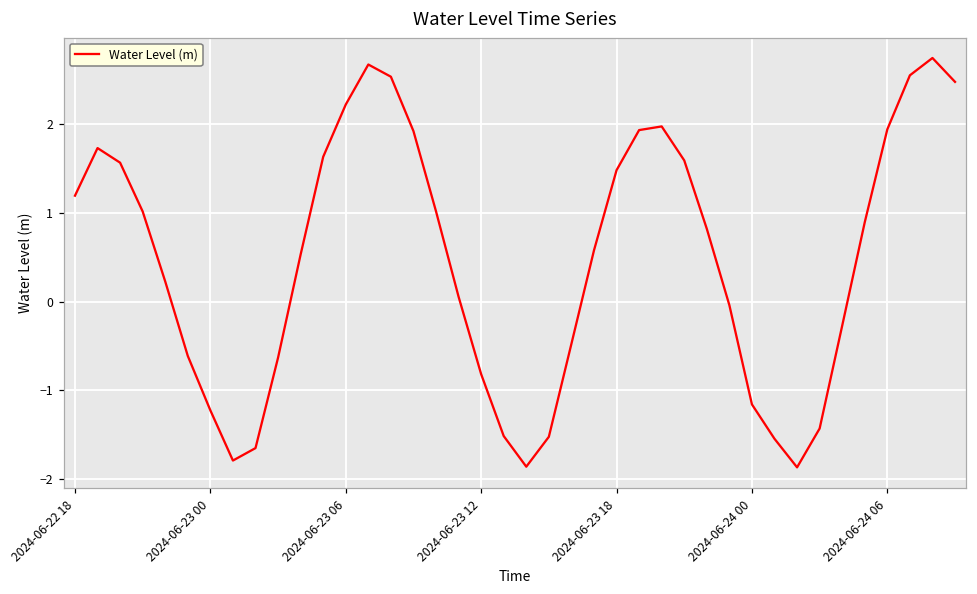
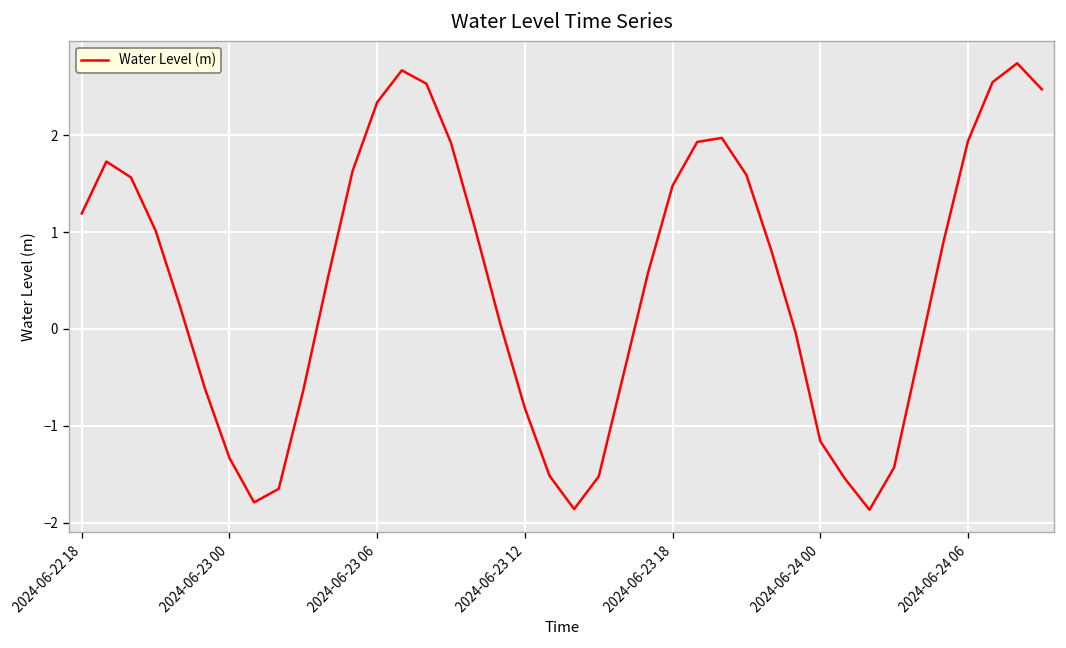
2024-06-23 00: -1.2 -> -1.3
2024-06-23 06: 2.2 -> 2.3
